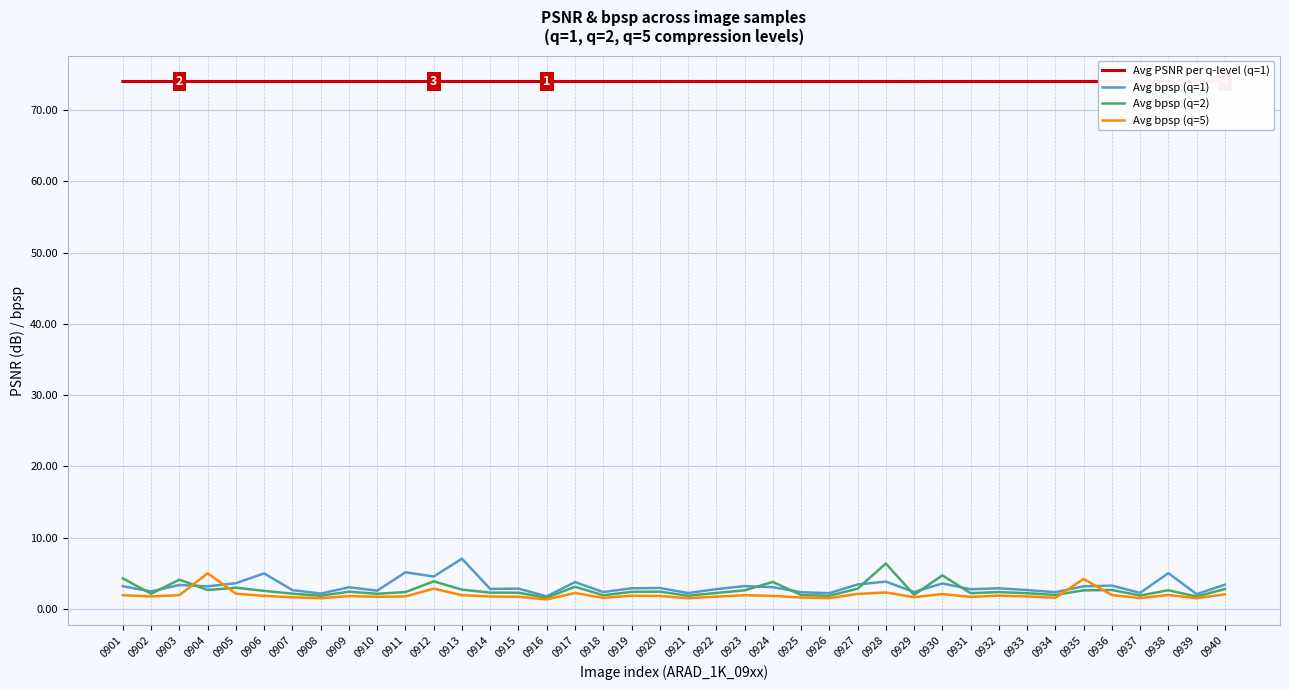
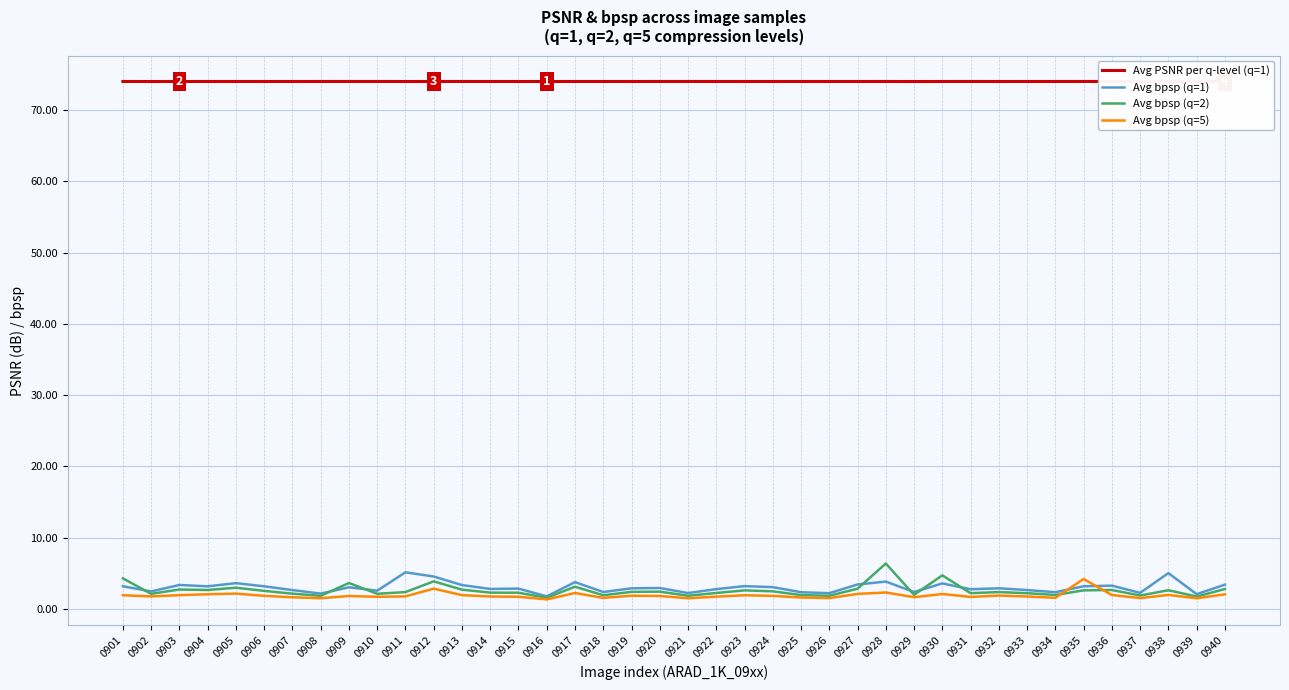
Avg bpsp (q=2), 0903: 4 -> 3
Avg bpsp (q=5), 0904: 5 -> 2
Avg bpsp (q=1), 0906: 5 -> 3
Avg bpsp (q=2), 0909: 2 -> 4
Avg bpsp (q=1), 0913: 7 -> 3
Avg bpsp (q=2), 0924: 4 -> 2
